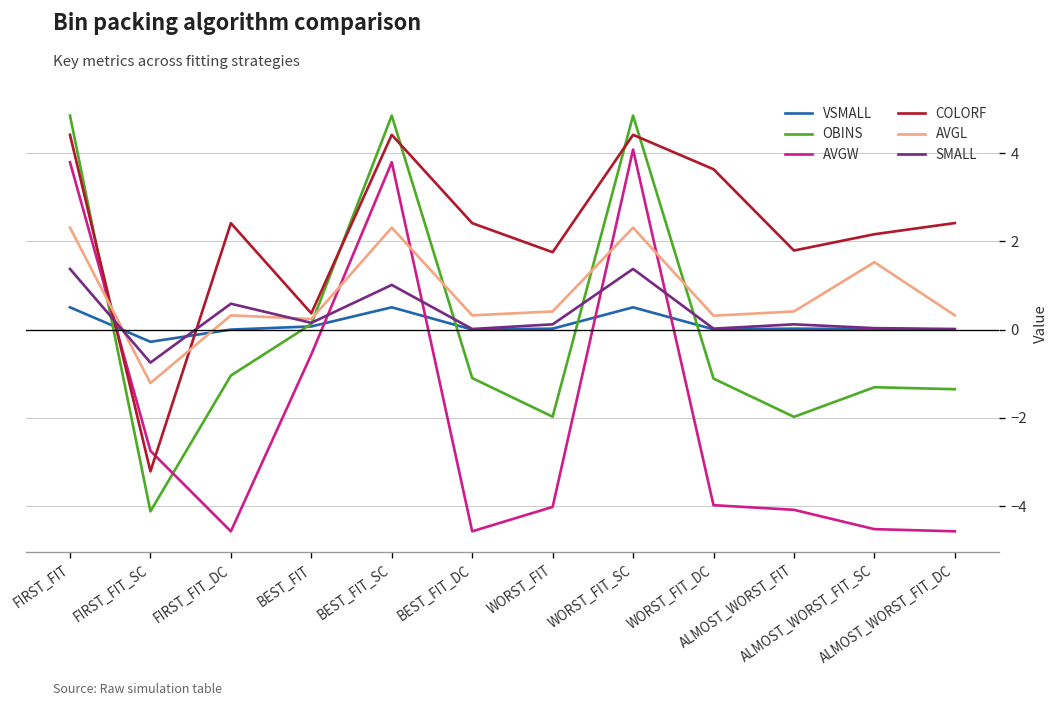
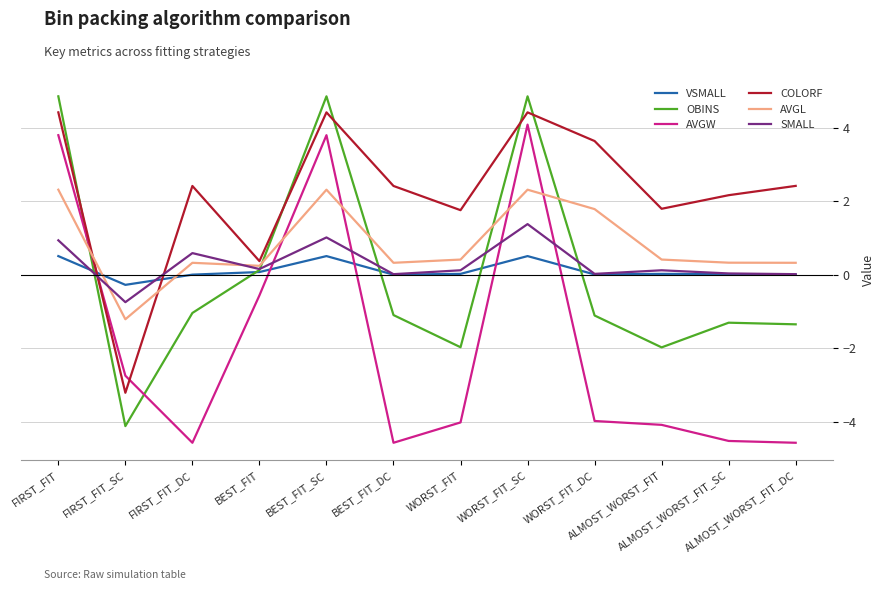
SMALL, FIRST_FIT: 1.4 -> 0.9
AVGL, WORST_FIT_DC: 0.3 -> 1.8
AVGL, ALMOST_WORST_FIT_SC: 1.5 -> 0.3
